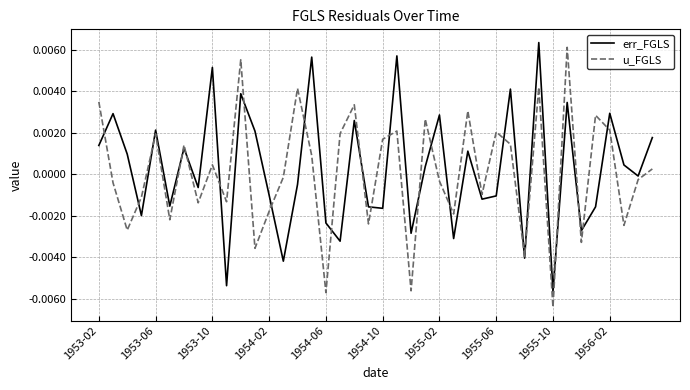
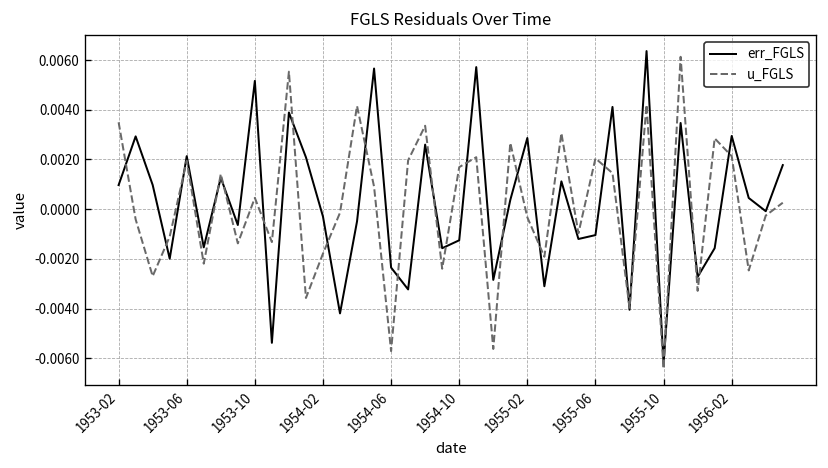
err_FGLS, 1953-02: 0.0014 -> 0.0010
err_FGLS, 1954-02: -0.0010 -> -0.0003
err_FGLS, 1954-10: -0.0016 -> -0.0013
err_FGLS, 1955-10: -0.0057 -> -0.0062
